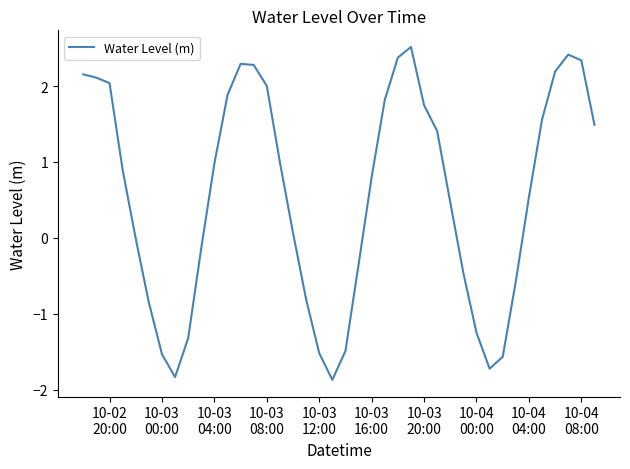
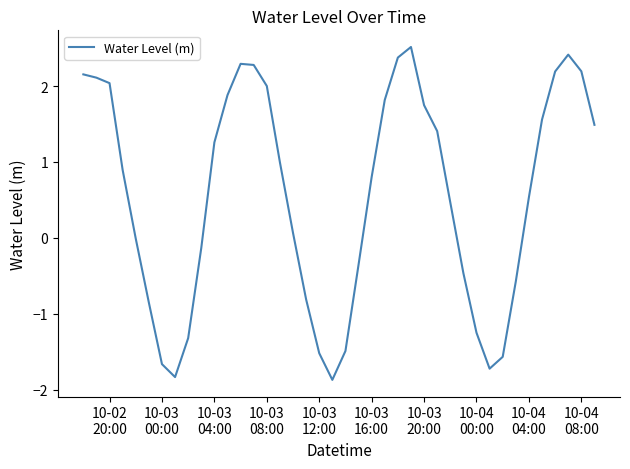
10-03 00:00: -1.5 -> -1.7
10-03 04:00: 1.0 -> 1.3
10-04 08:00: 2.3 -> 2.2
